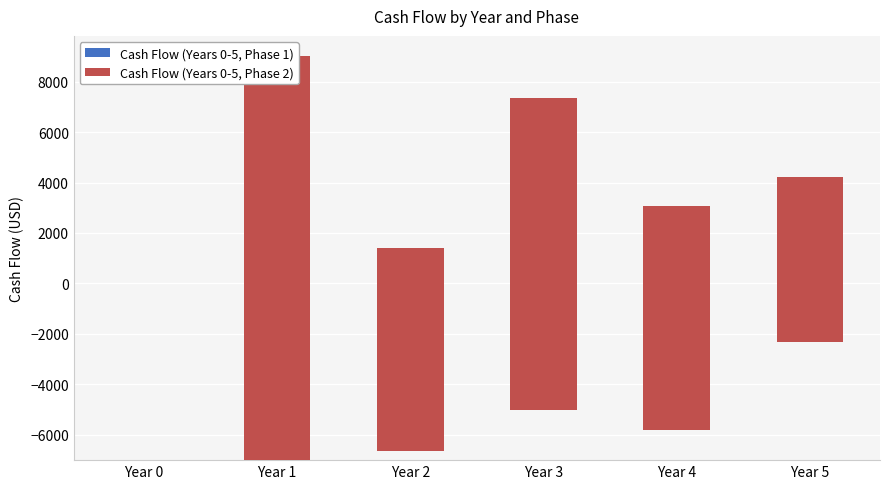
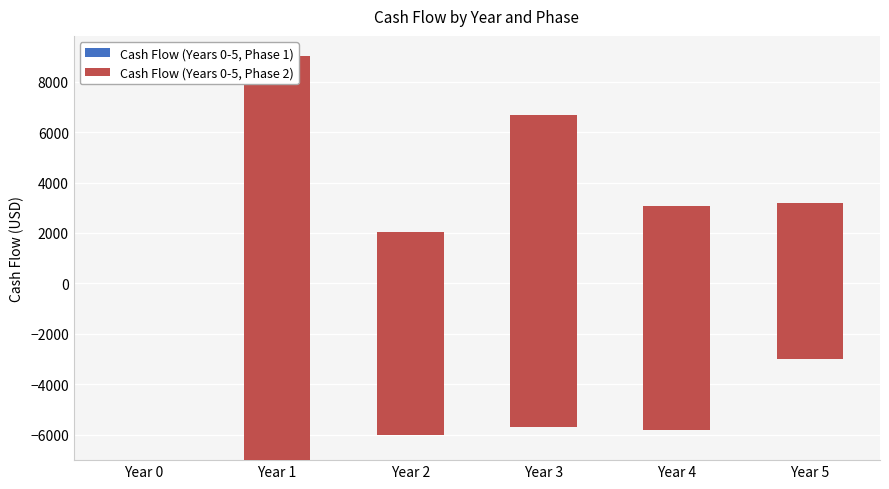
Cash Flow (Years 0-5, Phase 1), Year 2: -6600 -> -6000
Cash Flow (Years 0-5, Phase 1), Year 3: -5000 -> -5700
Cash Flow (Years 0-5, Phase 1), Year 5: -2300 -> -3000
Cash Flow (Years 0-5, Phase 2), Year 5: 6600 -> 6200
